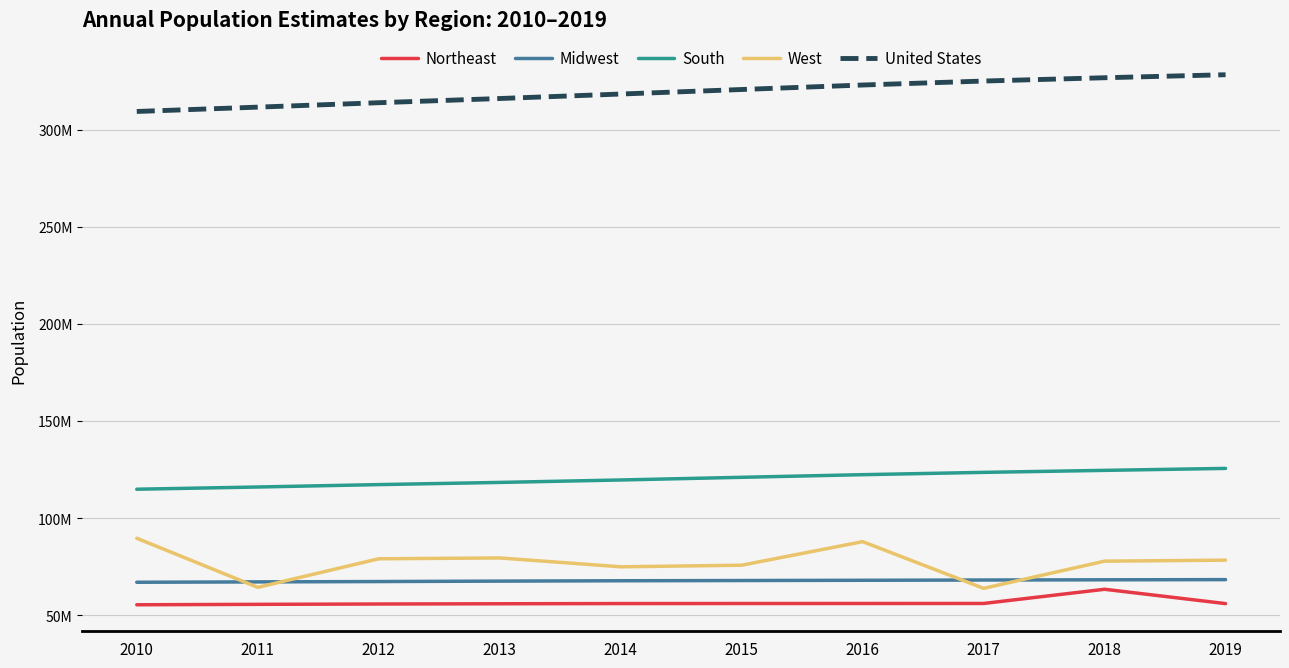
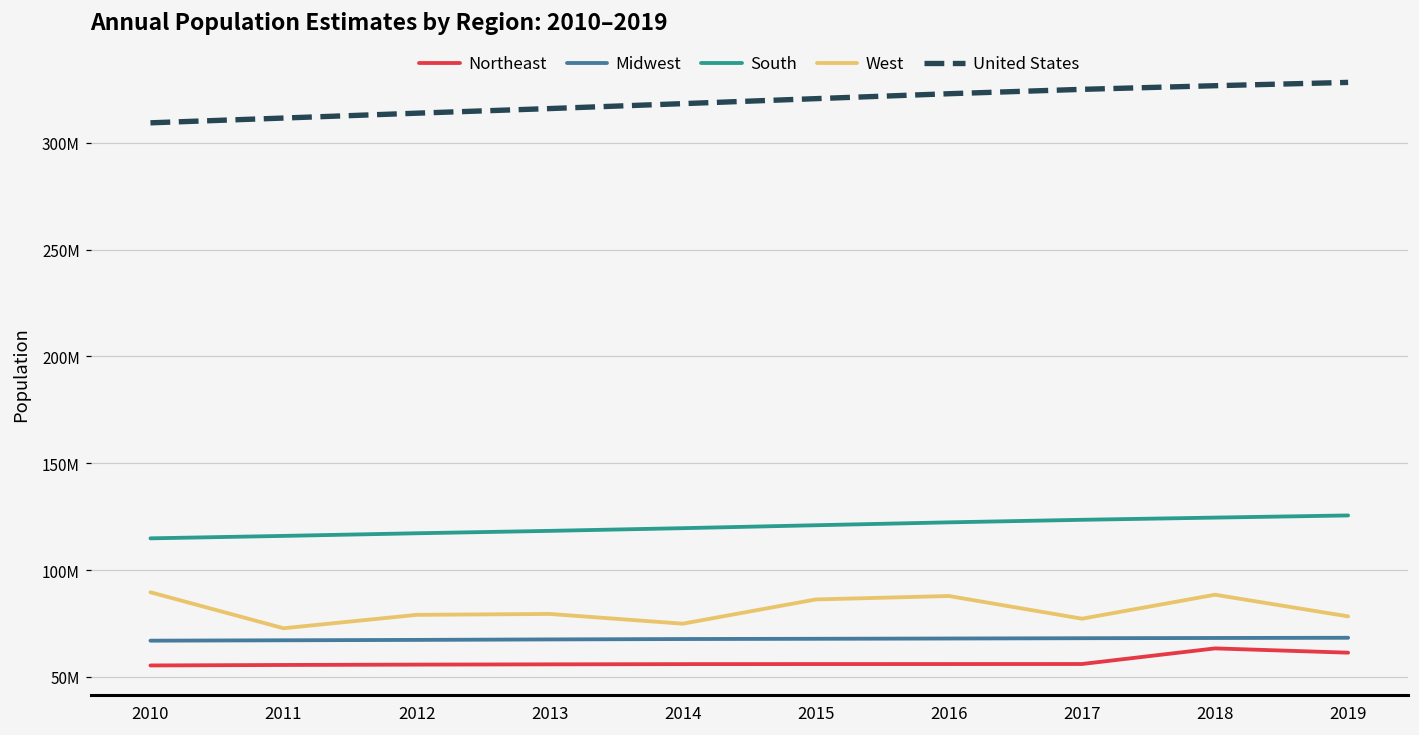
West, 2011: 64000000 -> 73000000
West, 2015: 76000000 -> 86000000
West, 2017: 64000000 -> 77000000
West, 2018: 78000000 -> 88000000
Northeast, 2019: 56000000 -> 61000000
